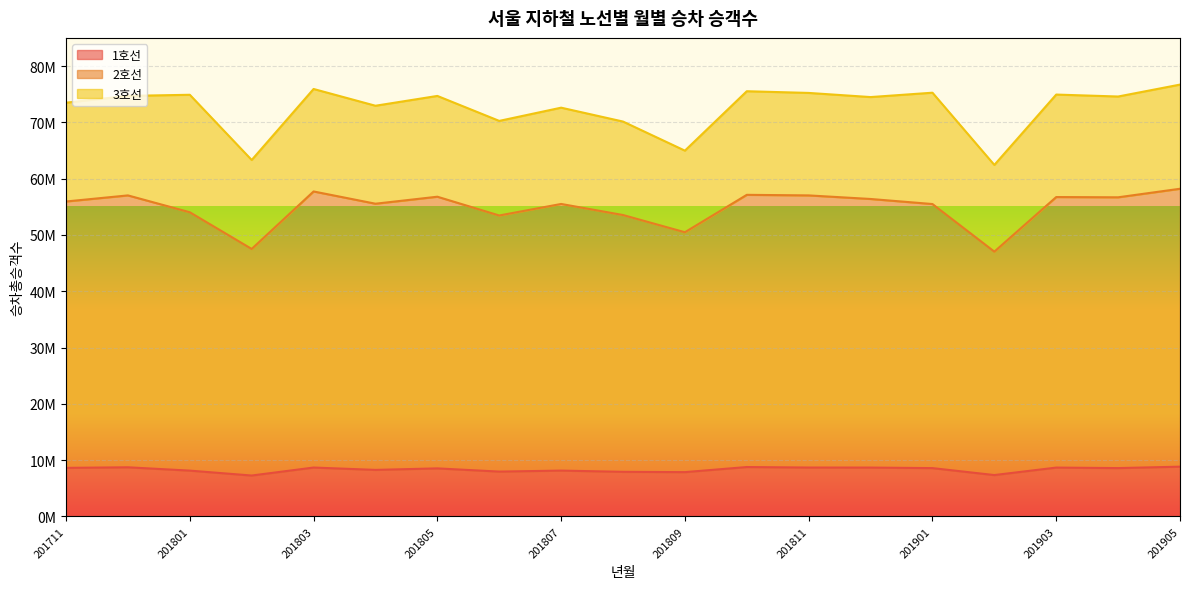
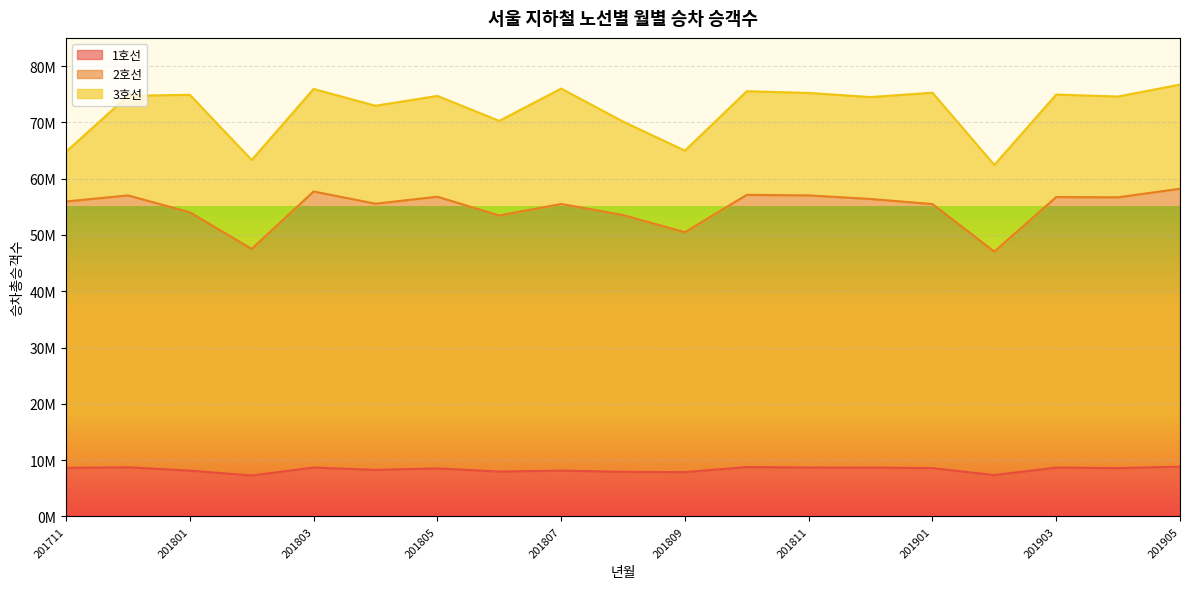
3호선, 201711: 18000000 -> 9000000
3호선, 201807: 17000000 -> 20000000
